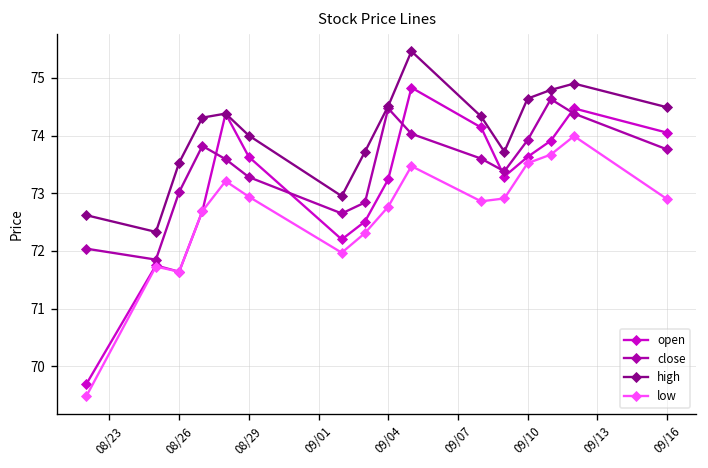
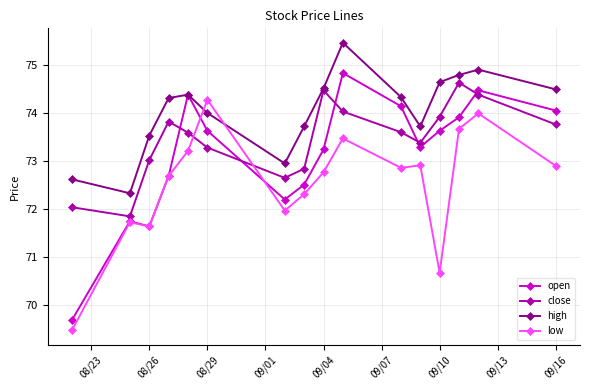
low, 08/29: 72.9 -> 74.3
low, 09/10: 73.5 -> 70.7
